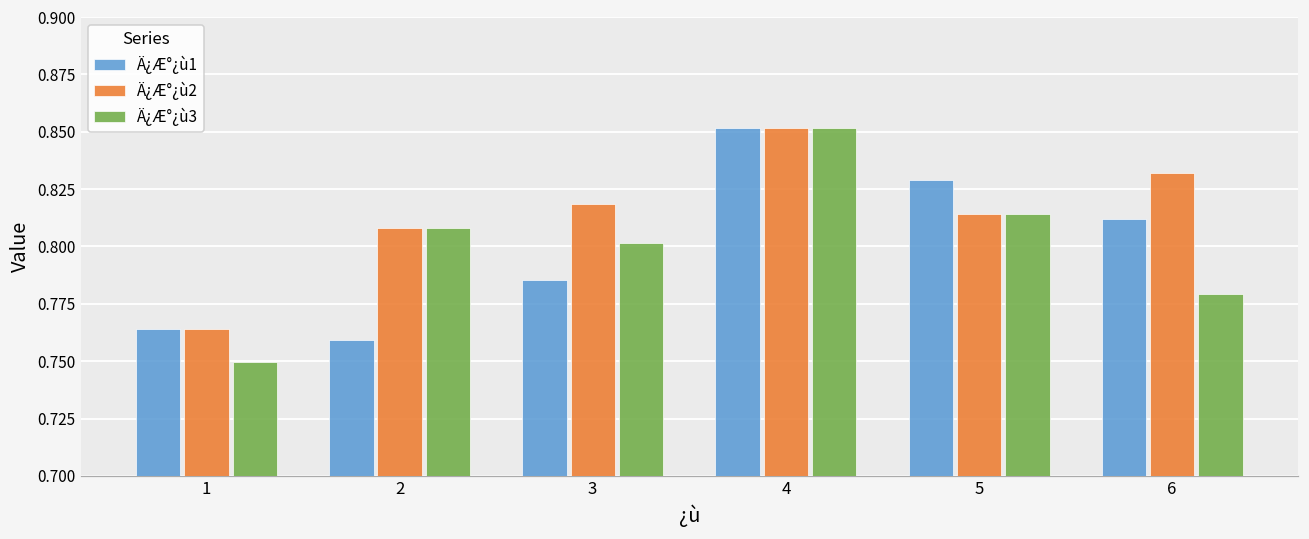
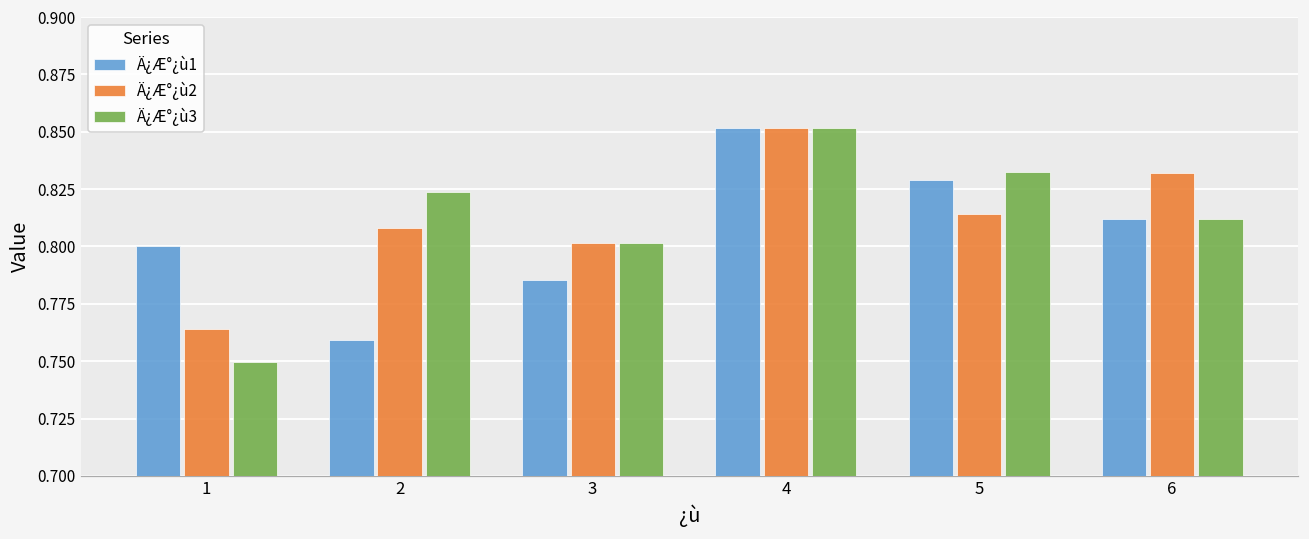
Ä¿Æ°¿ù1, 1: 0.764 -> 0.800
Ä¿Æ°¿ù3, 2: 0.808 -> 0.824
Ä¿Æ°¿ù2, 3: 0.819 -> 0.802
Ä¿Æ°¿ù3, 5: 0.814 -> 0.833
Ä¿Æ°¿ù3, 6: 0.779 -> 0.812
